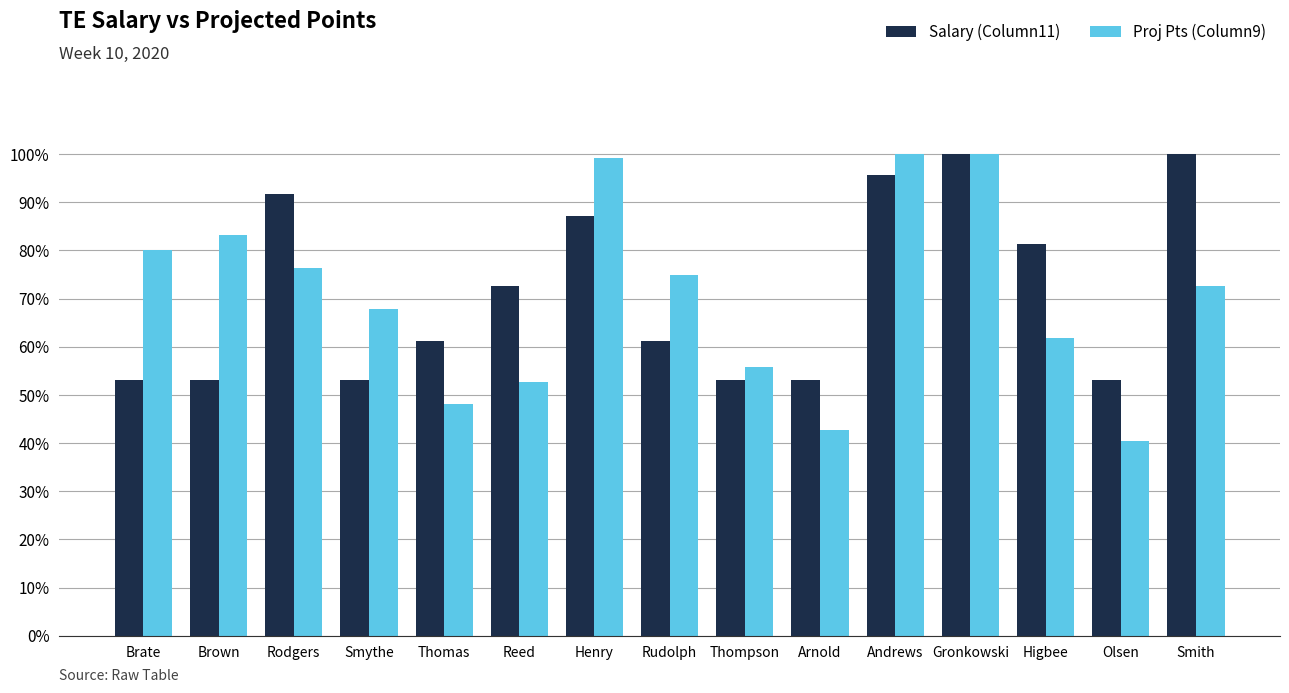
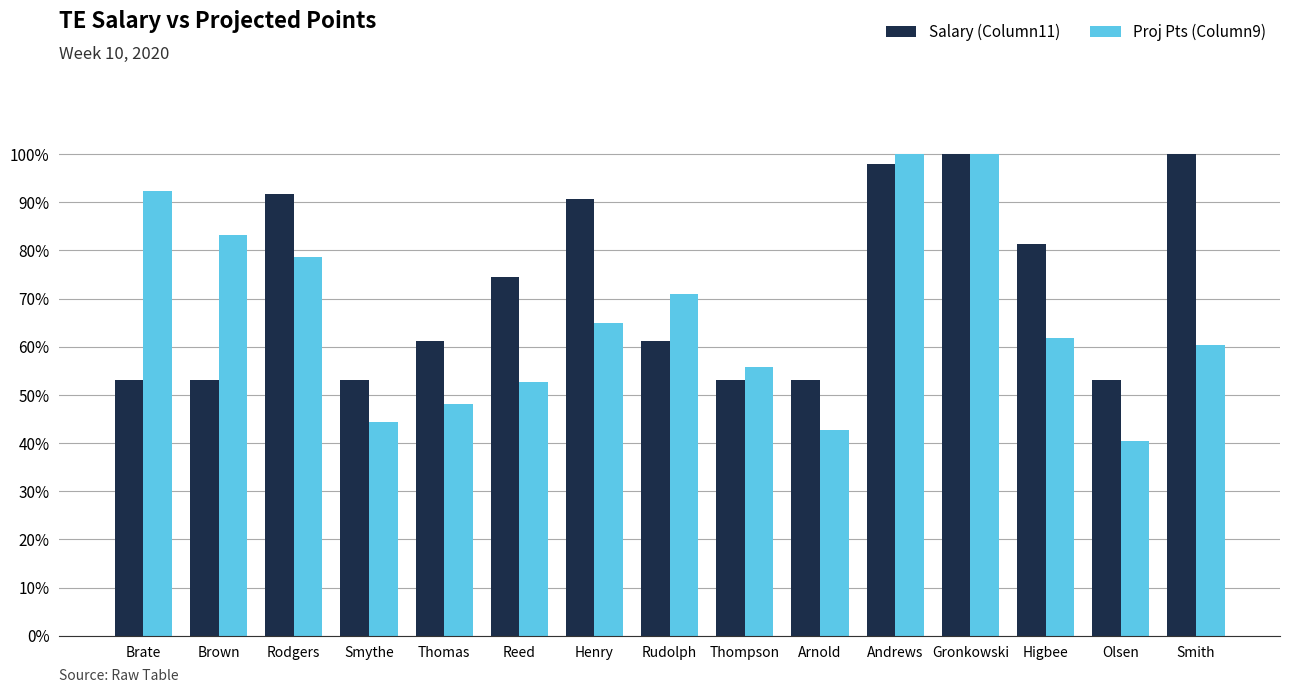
Proj Pts (Column9), Brate: 80% -> 92%
Proj Pts (Column9), Rodgers: 76% -> 79%
Proj Pts (Column9), Smythe: 68% -> 44%
Salary (Column11), Reed: 73% -> 74%
Salary (Column11), Henry: 87% -> 91%
Proj Pts (Column9), Henry: 99% -> 65%
Proj Pts (Column9), Rudolph: 75% -> 71%
Salary (Column11), Andrews: 96% -> 98%
Proj Pts (Column9), Smith: 73% -> 60%
